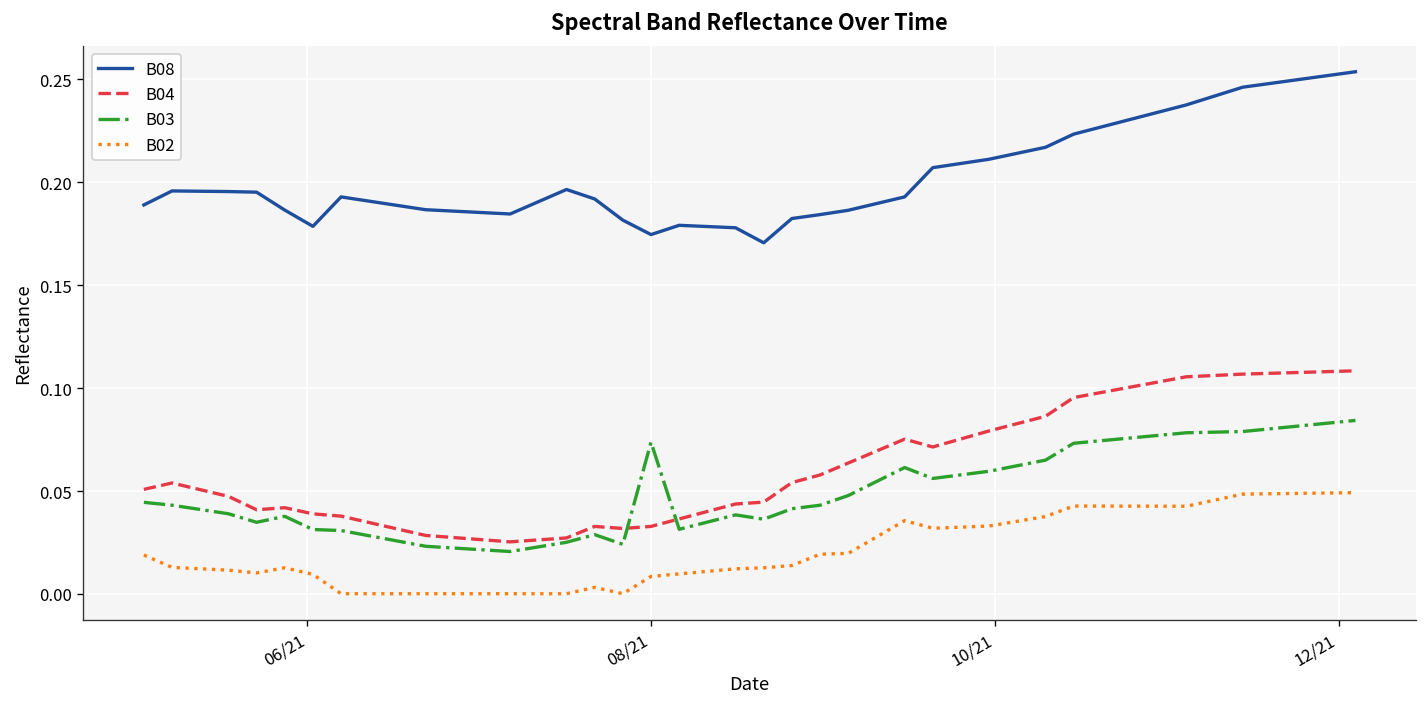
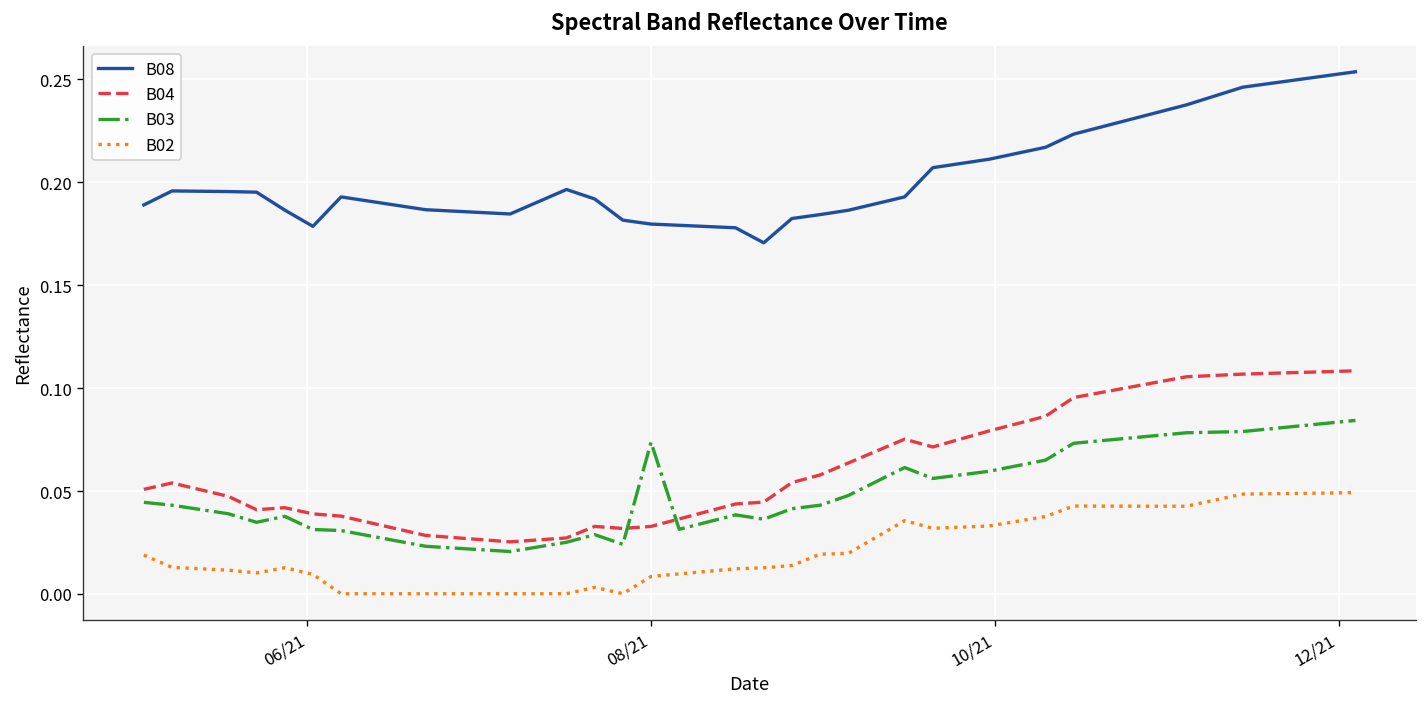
B08, 08/21: 0.175 -> 0.180
